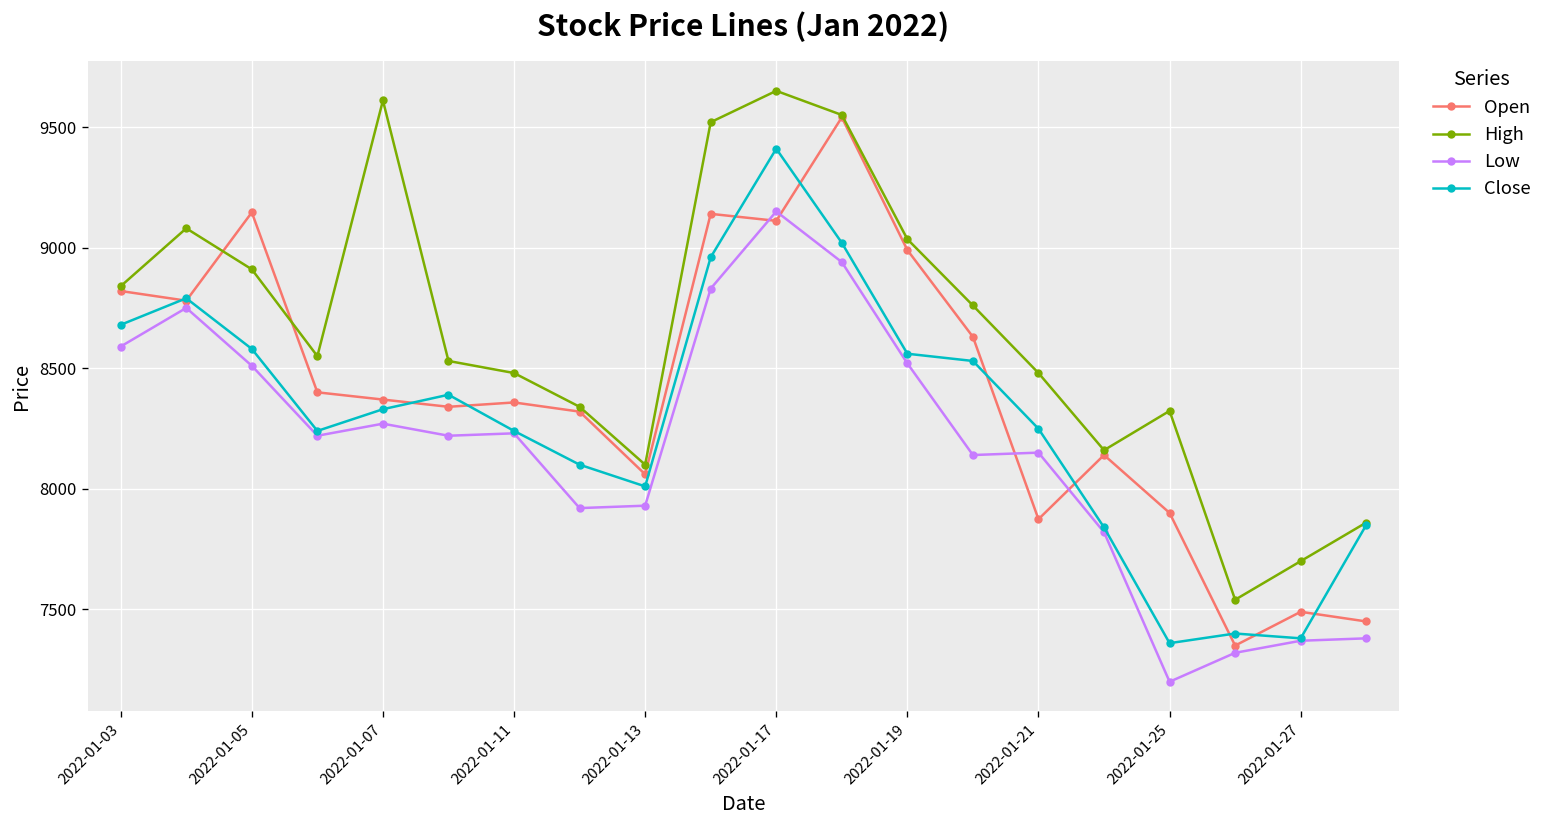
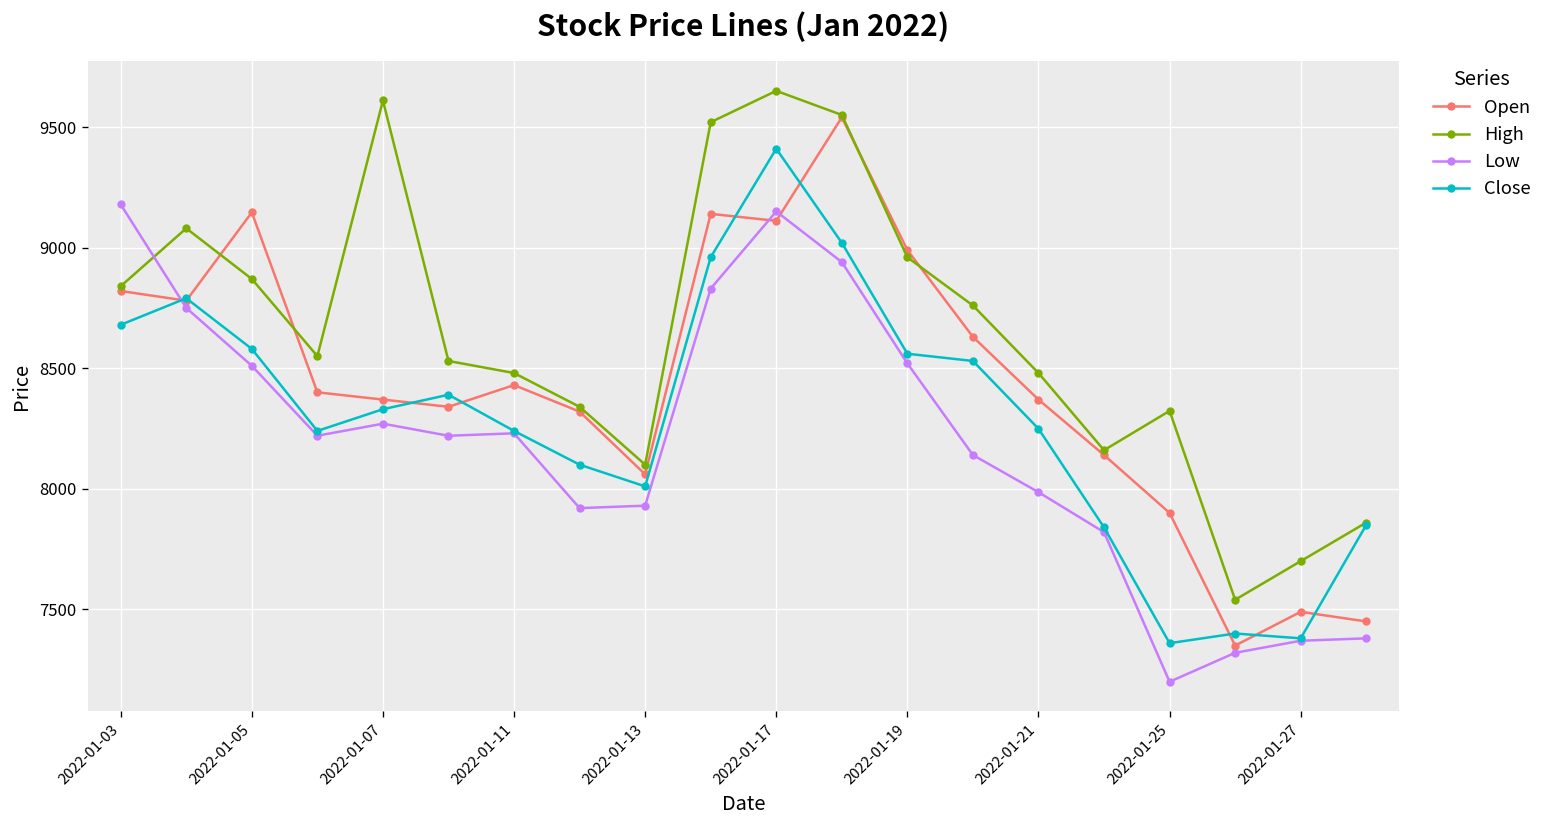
Low, 2022-01-03: 8590 -> 9180
High, 2022-01-05: 8910 -> 8870
Open, 2022-01-11: 8360 -> 8430
High, 2022-01-19: 9040 -> 8960
Open, 2022-01-21: 7870 -> 8370
Low, 2022-01-21: 8150 -> 7990
